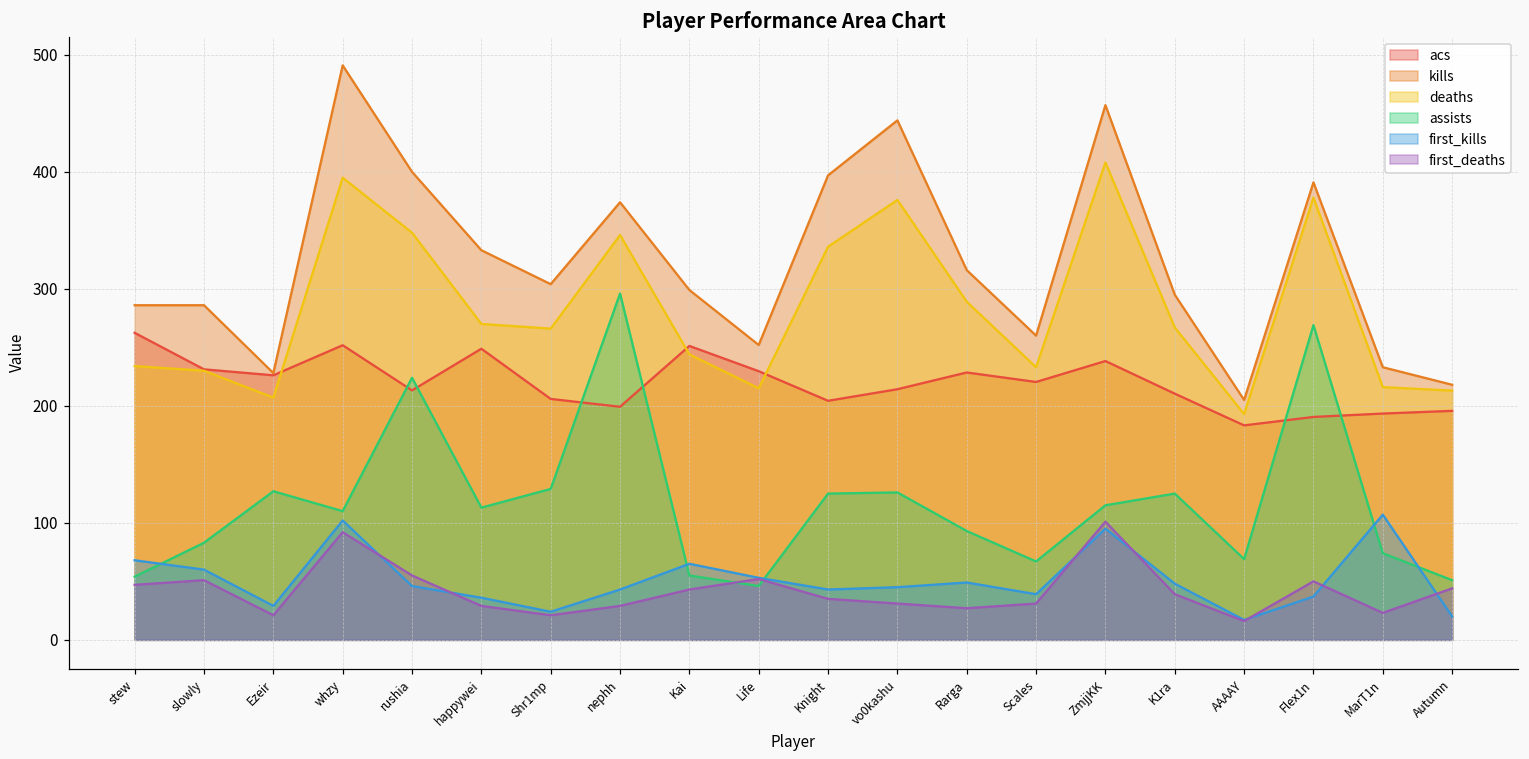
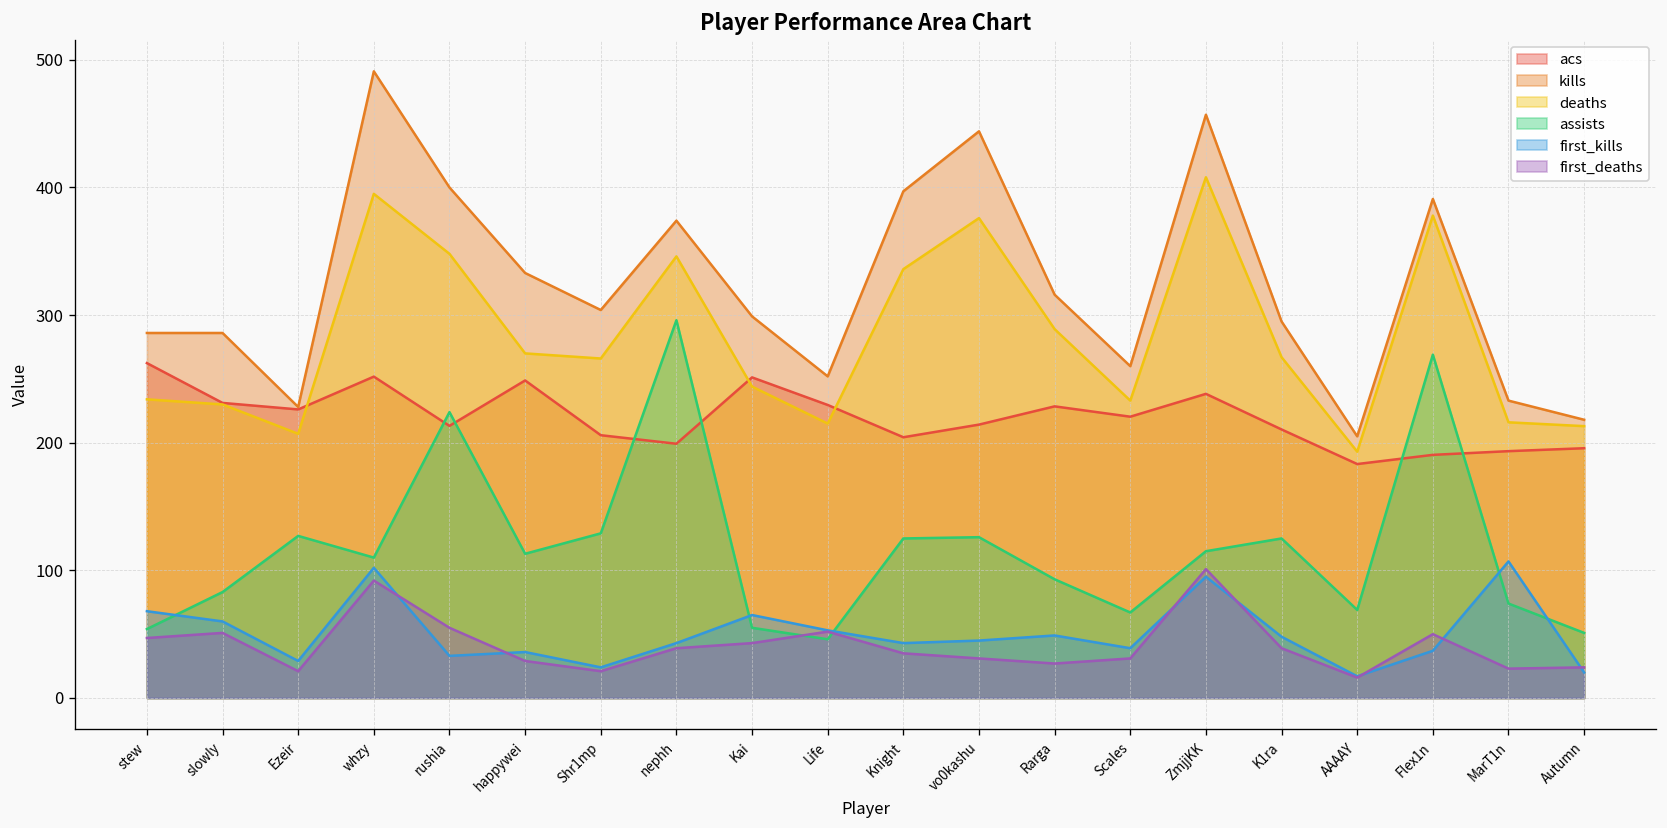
first_kills, rushia: 46 -> 33
first_deaths, nephh: 29 -> 39
first_deaths, Autumn: 44 -> 24
